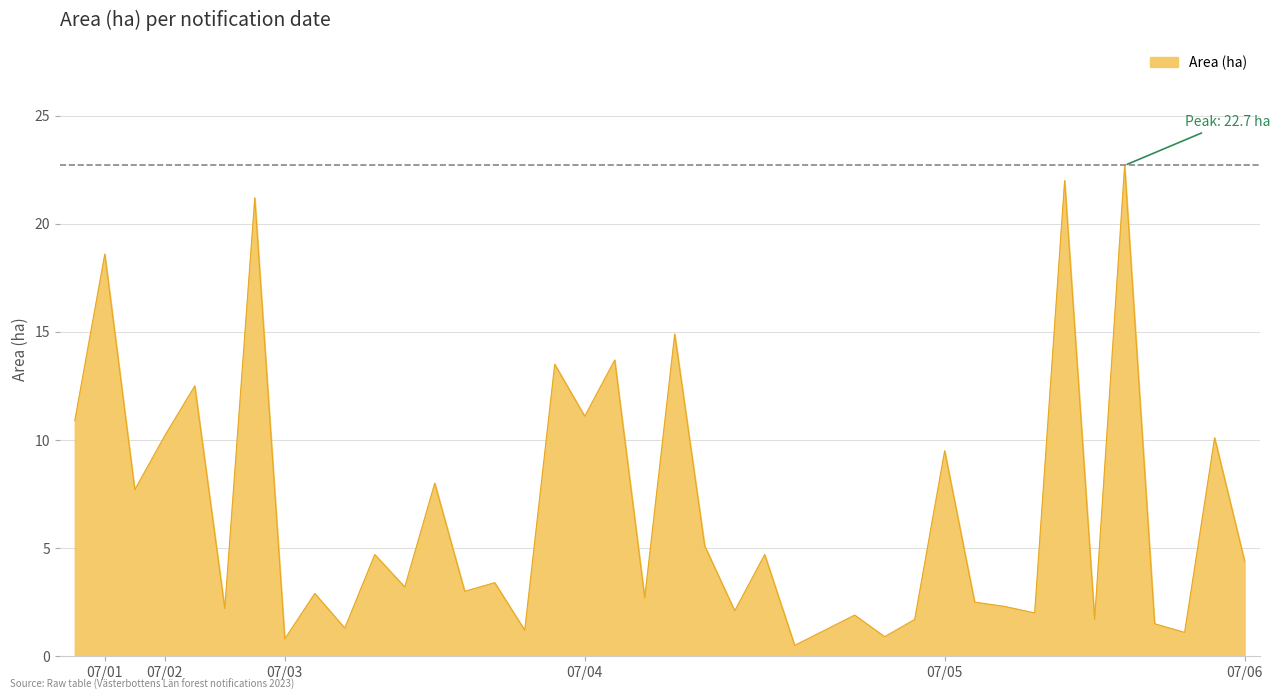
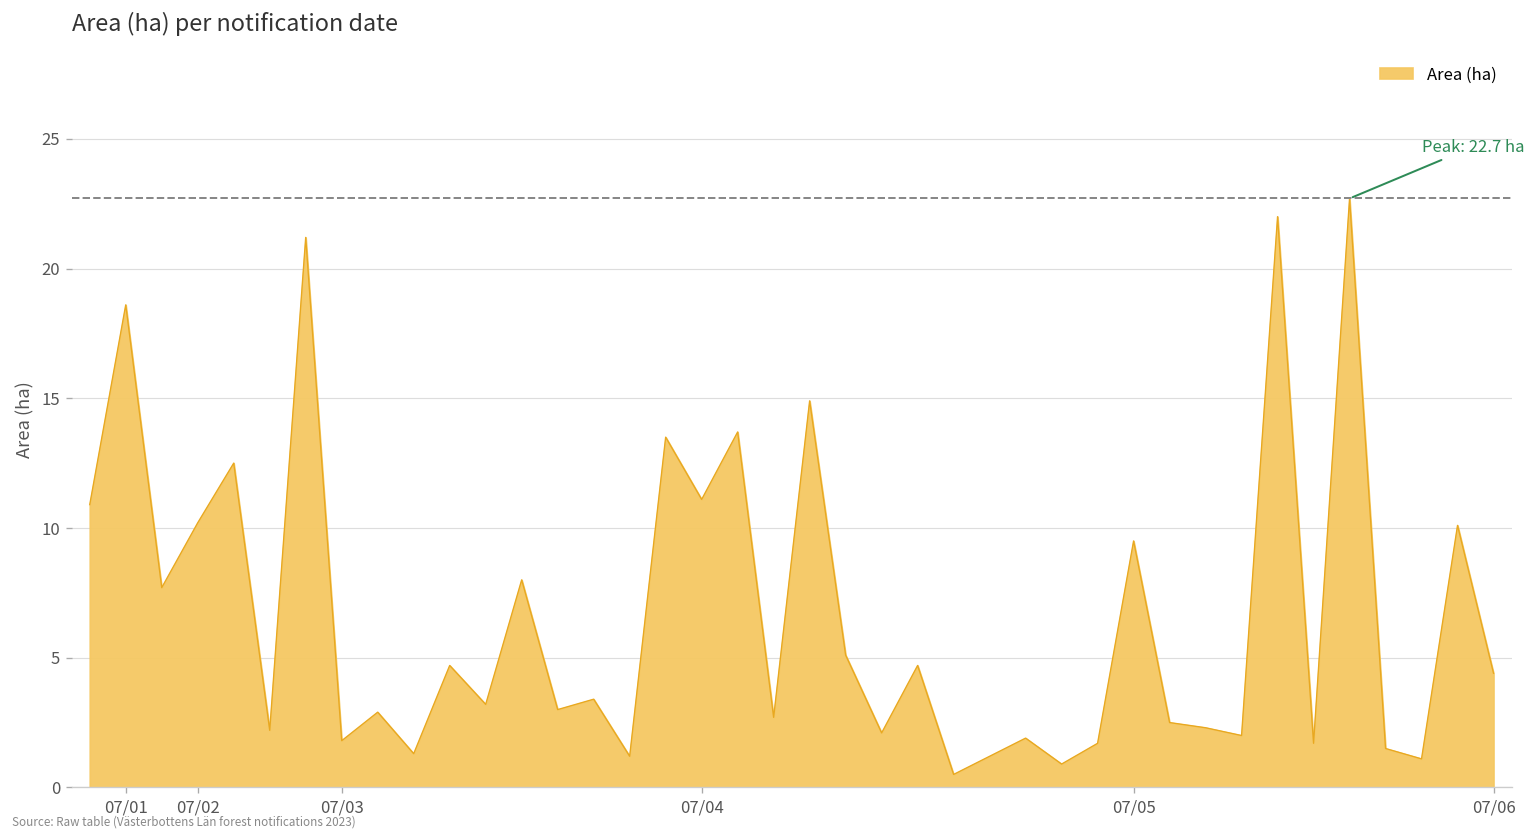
07/03: 0.8 -> 1.8
